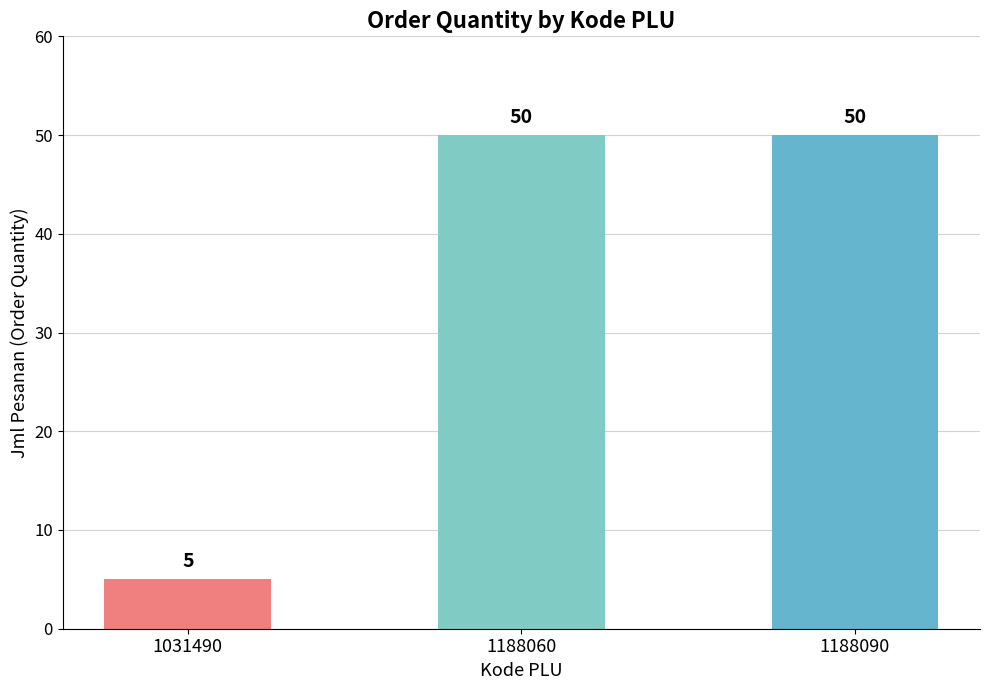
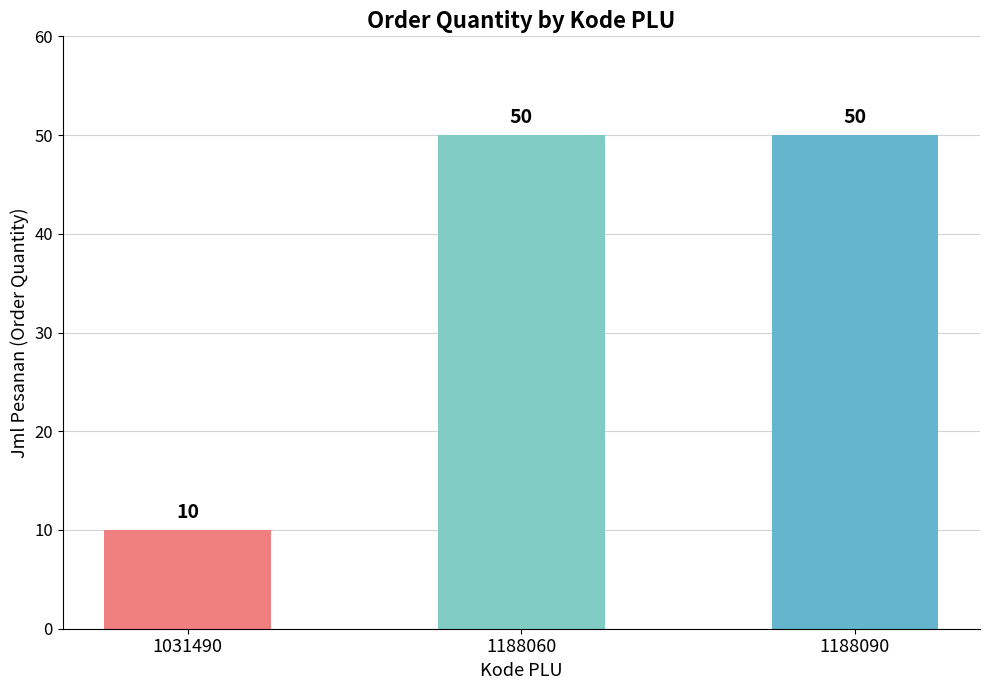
1031490: 5 -> 10
